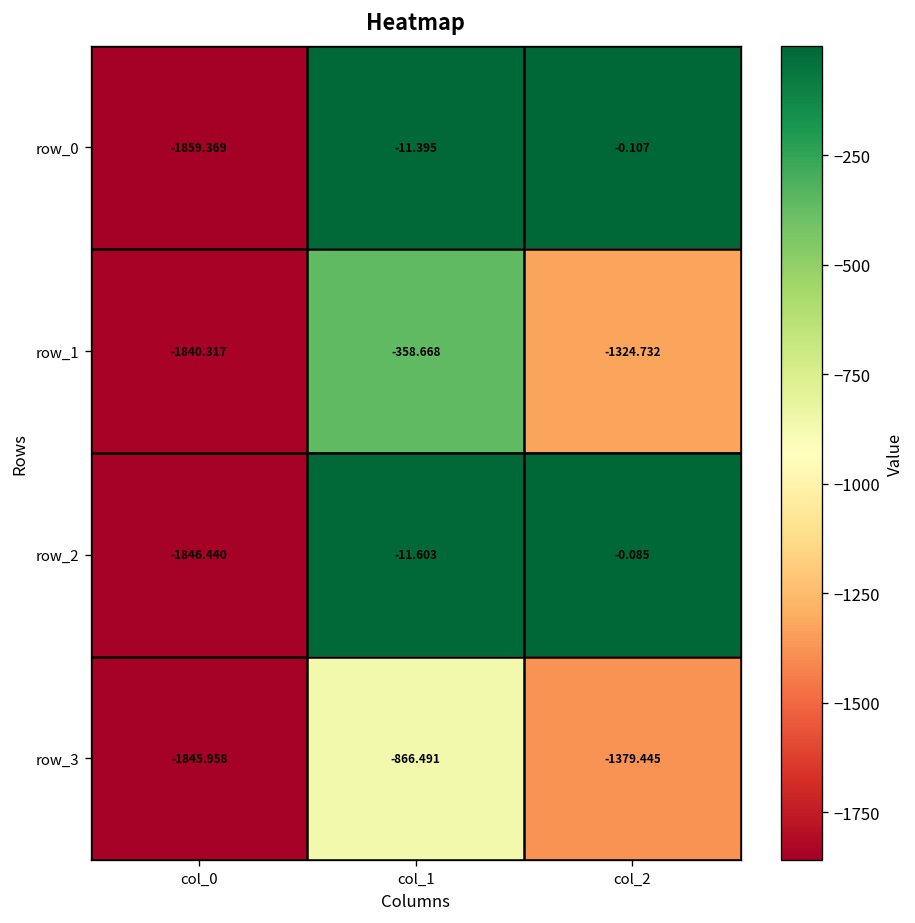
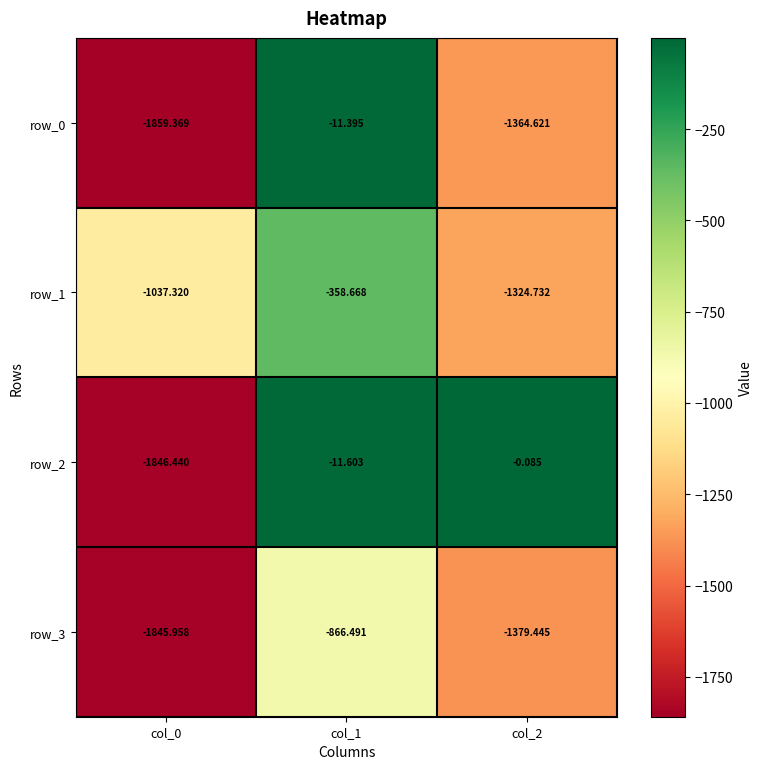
row_0, col_2: -0.107 -> -1364.621
row_1, col_0: -1840.317 -> -1037.320
